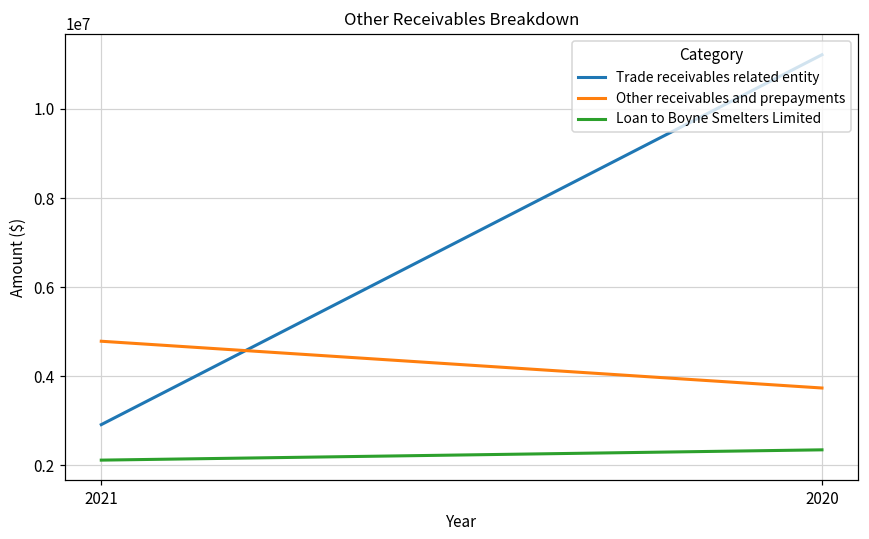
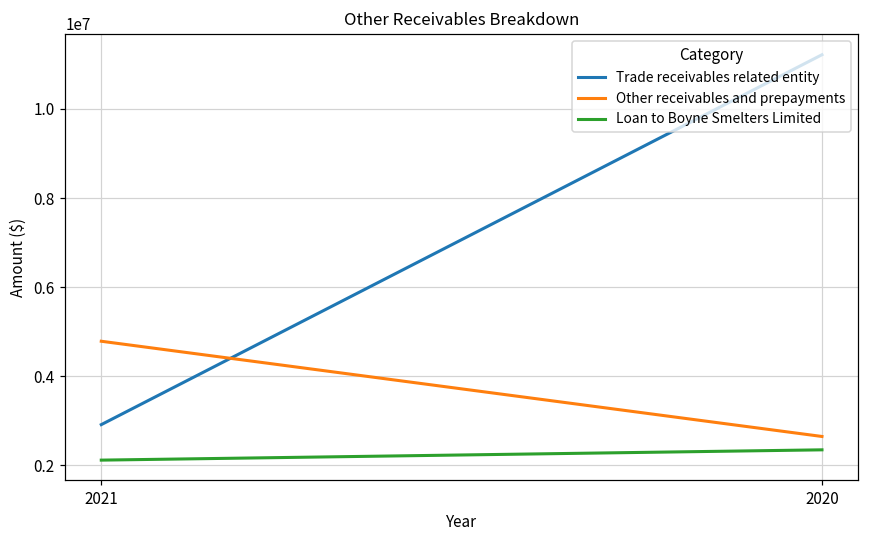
Other receivables and prepayments, 2020: 3700000 -> 2600000
